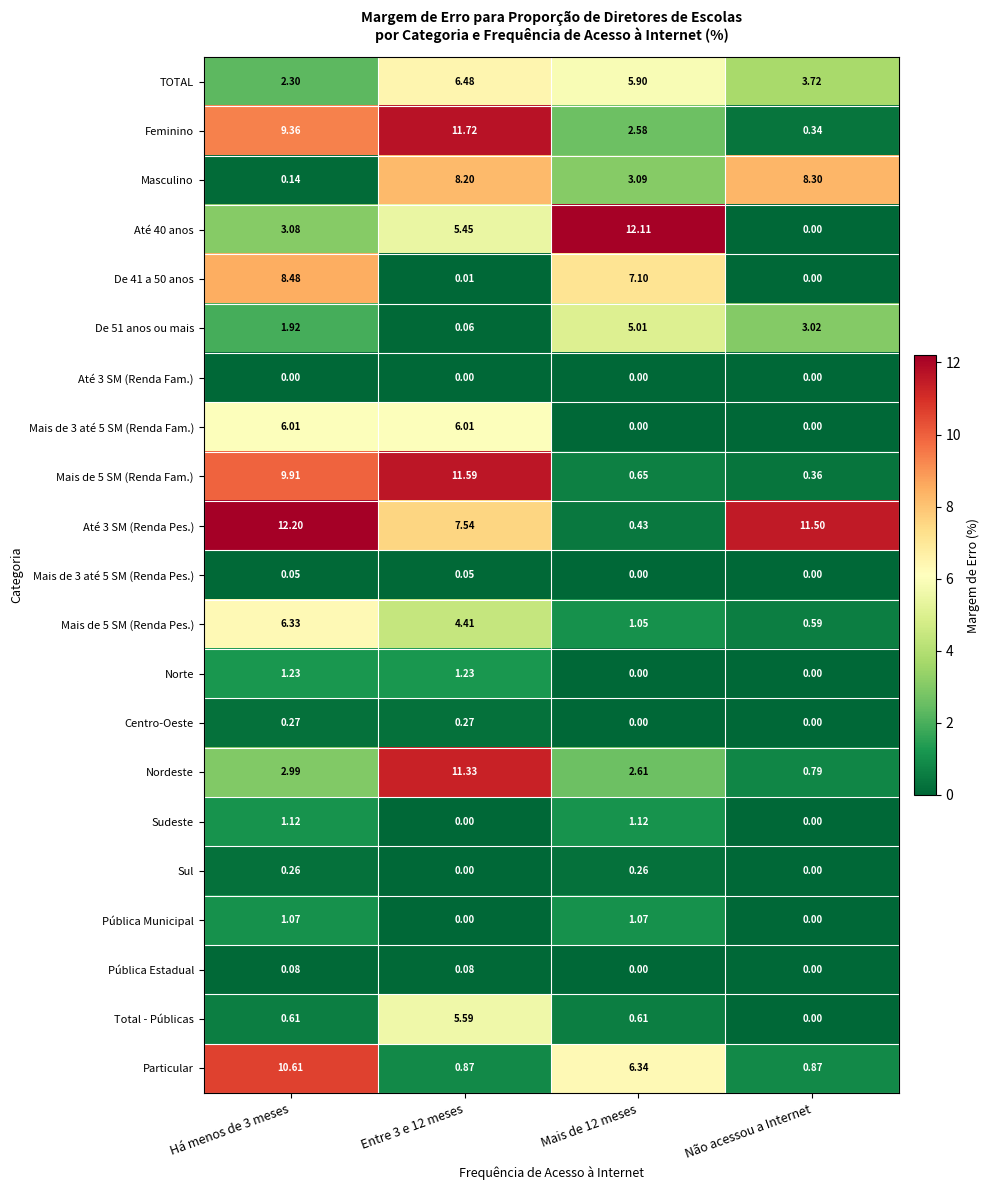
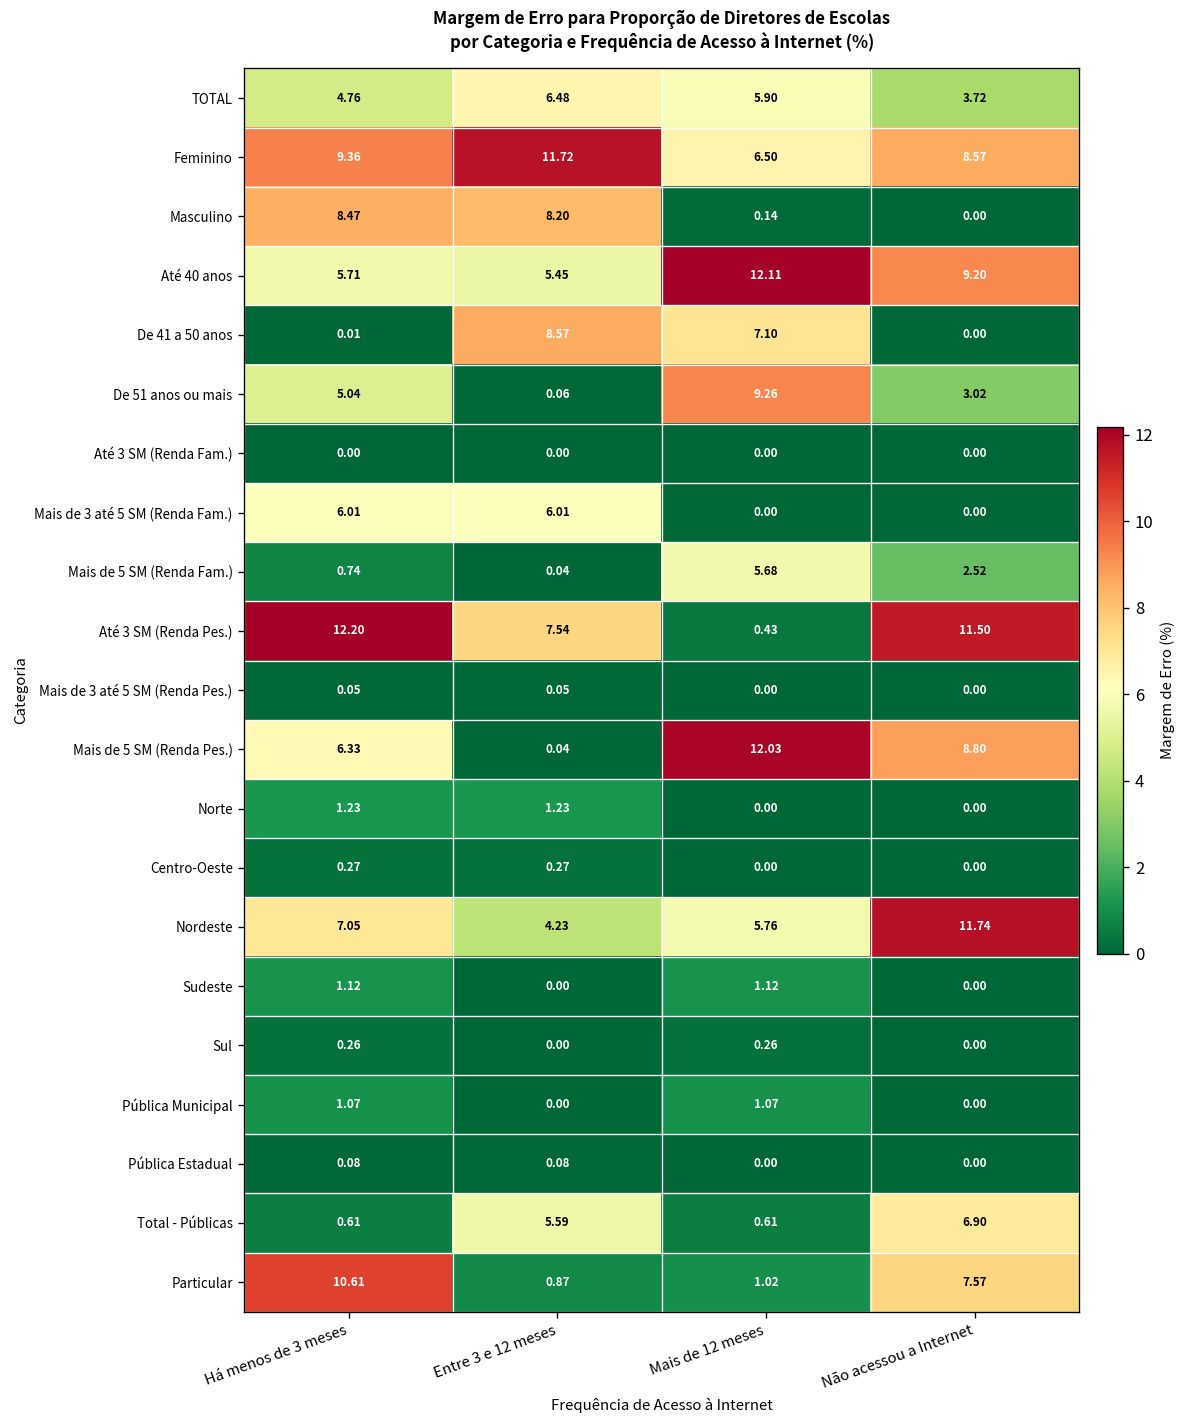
TOTAL, Há menos de 3 meses: 2.30 -> 4.76
Feminino, Mais de 12 meses: 2.58 -> 6.50
Feminino, Não acessou a Internet: 0.34 -> 8.57
Masculino, Há menos de 3 meses: 0.14 -> 8.47
Masculino, Mais de 12 meses: 3.09 -> 0.14
Masculino, Não acessou a Internet: 8.30 -> 0.00
Até 40 anos, Há menos de 3 meses: 3.08 -> 5.71
Até 40 anos, Não acessou a Internet: 0.00 -> 9.20
De 41 a 50 anos, Há menos de 3 meses: 8.48 -> 0.01
De 41 a 50 anos, Entre 3 e 12 meses: 0.01 -> 8.57
De 51 anos ou mais, Há menos de 3 meses: 1.92 -> 5.04
De 51 anos ou mais, Mais de 12 meses: 5.01 -> 9.26
Mais de 5 SM (Renda Fam.), Há menos de 3 meses: 9.91 -> 0.74
Mais de 5 SM (Renda Fam.), Entre 3 e 12 meses: 11.59 -> 0.04
Mais de 5 SM (Renda Fam.), Mais de 12 meses: 0.65 -> 5.68
Mais de 5 SM (Renda Fam.), Não acessou a Internet: 0.36 -> 2.52
Mais de 5 SM (Renda Pes.), Entre 3 e 12 meses: 4.41 -> 0.04
Mais de 5 SM (Renda Pes.), Mais de 12 meses: 1.05 -> 12.03
Mais de 5 SM (Renda Pes.), Não acessou a Internet: 0.59 -> 8.80
Nordeste, Há menos de 3 meses: 2.99 -> 7.05
Nordeste, Entre 3 e 12 meses: 11.33 -> 4.23
Nordeste, Mais de 12 meses: 2.61 -> 5.76
Nordeste, Não acessou a Internet: 0.79 -> 11.74
Total - Públicas, Não acessou a Internet: 0.00 -> 6.90
Particular, Mais de 12 meses: 6.34 -> 1.02
Particular, Não acessou a Internet: 0.87 -> 7.57
